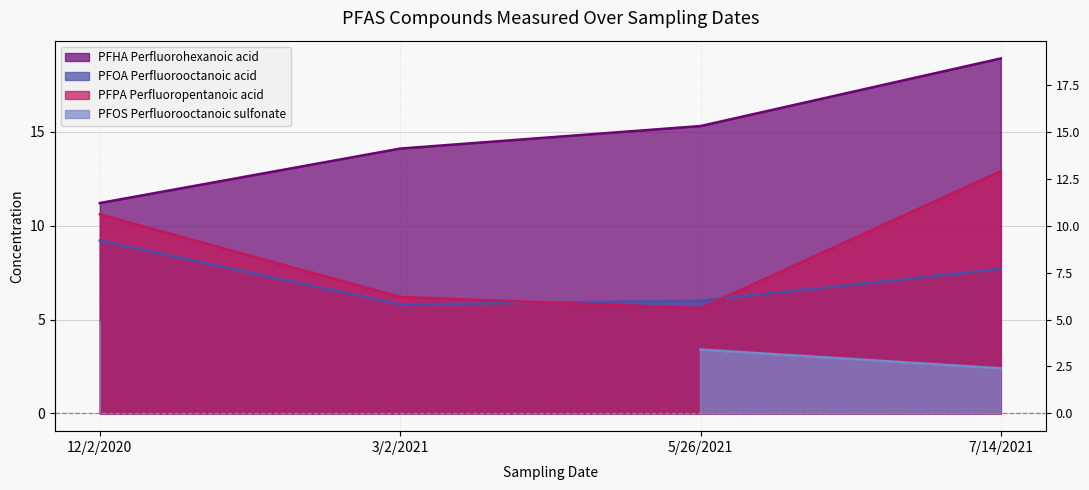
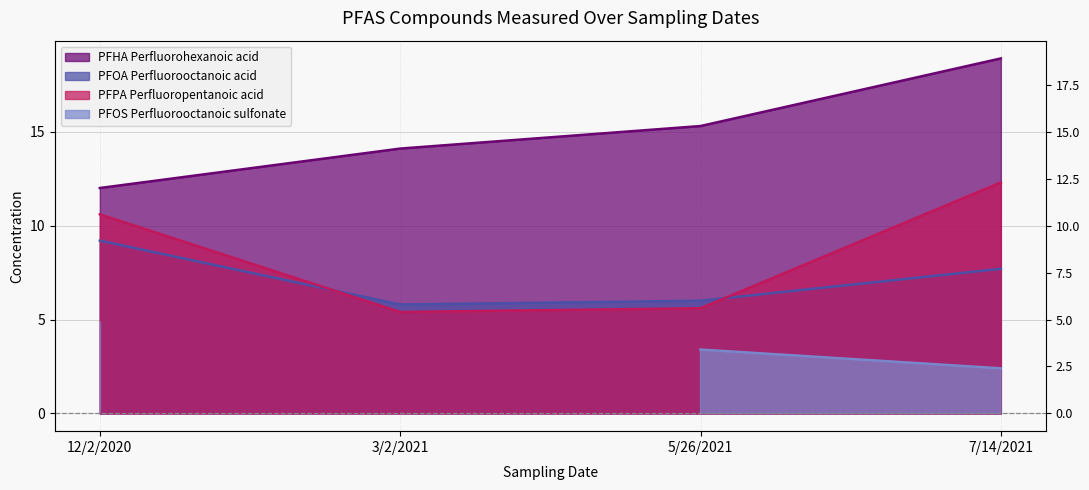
PFHA Perfluorohexanoic acid, 12/2/2020: 11.2 -> 12.0
PFPA Perfluoropentanoic acid, 3/2/2021: 6.2 -> 5.4
PFPA Perfluoropentanoic acid, 7/14/2021: 12.9 -> 12.3
